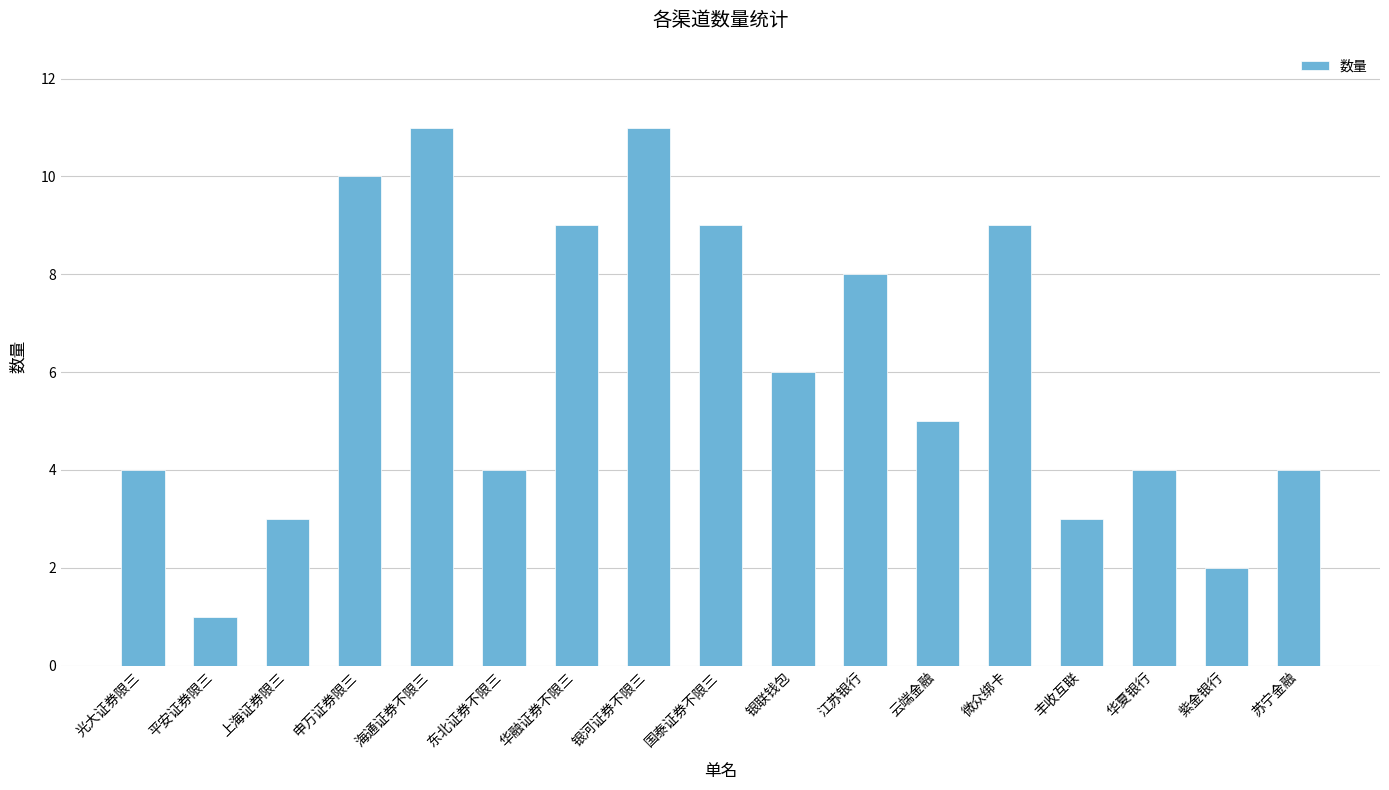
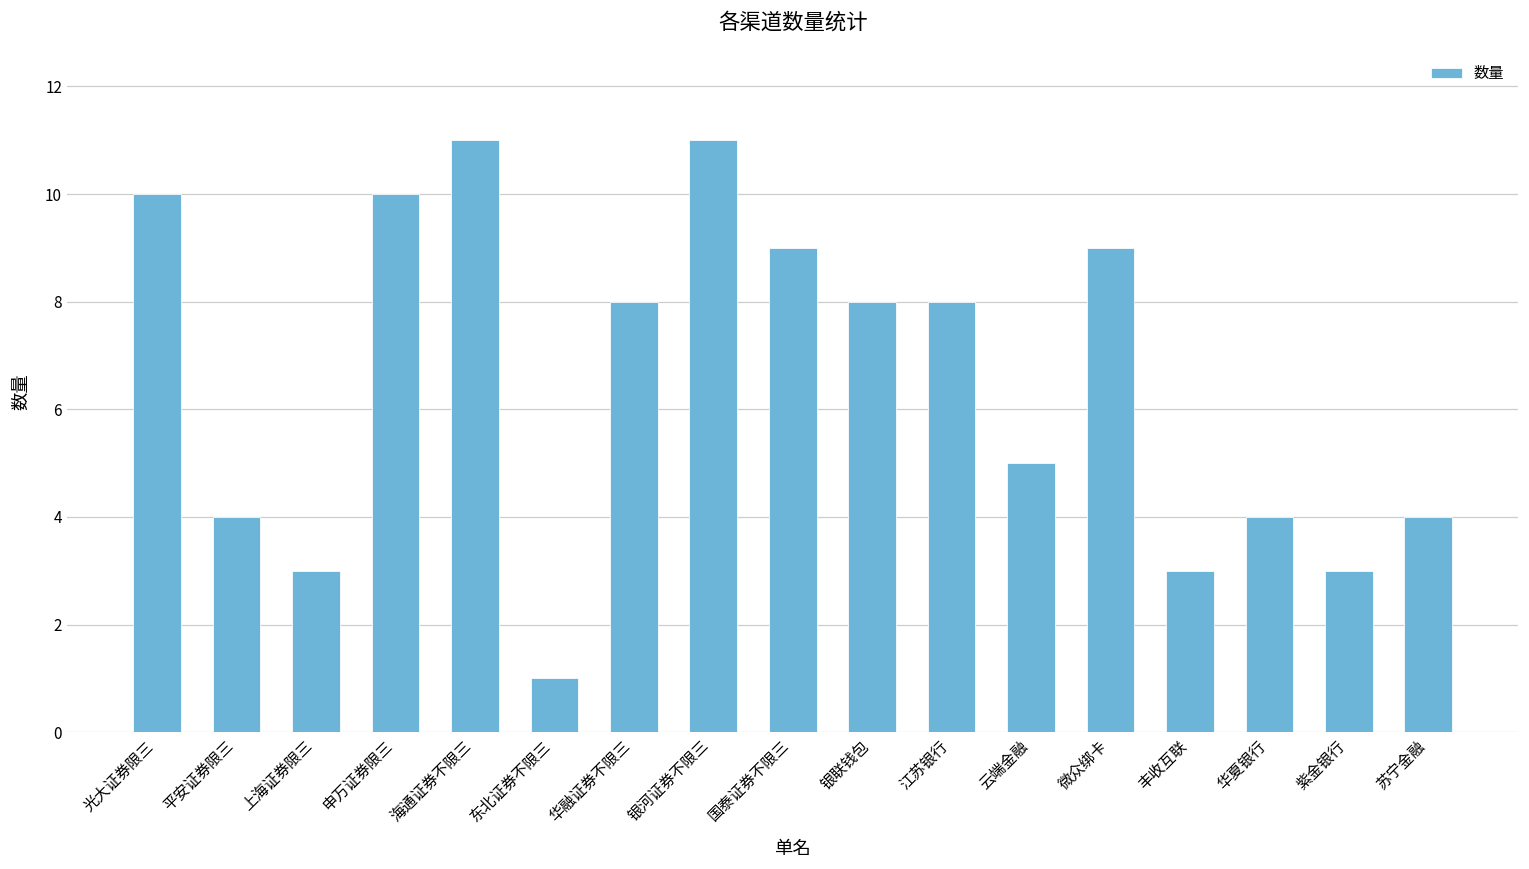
光大证券限三: 4 -> 10
平安证券限三: 1 -> 4
东北证券不限三: 4 -> 1
华融证券不限三: 9 -> 8
银联钱包: 6 -> 8
紫金银行: 2 -> 3
